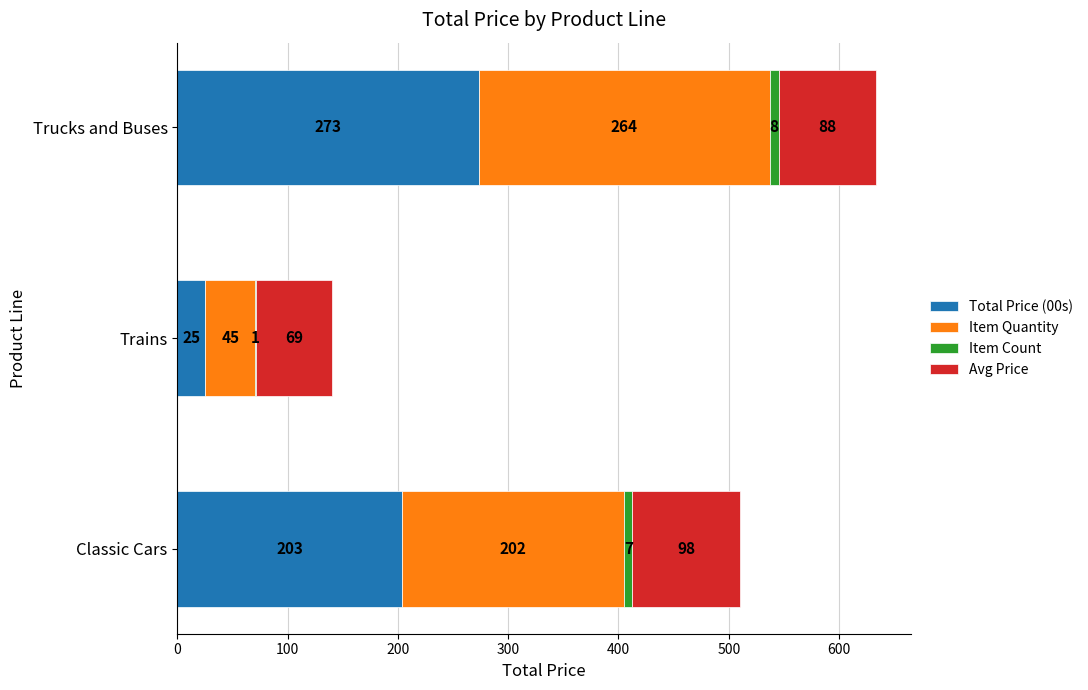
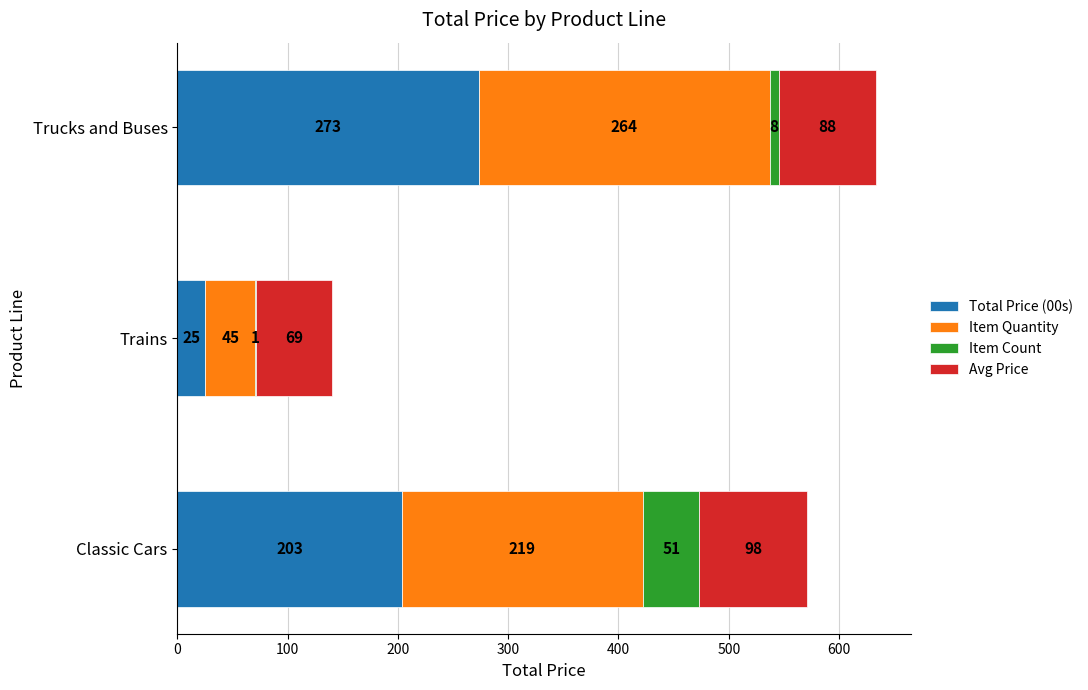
Item Quantity, Classic Cars: 202 -> 219
Item Count, Classic Cars: 7 -> 51
